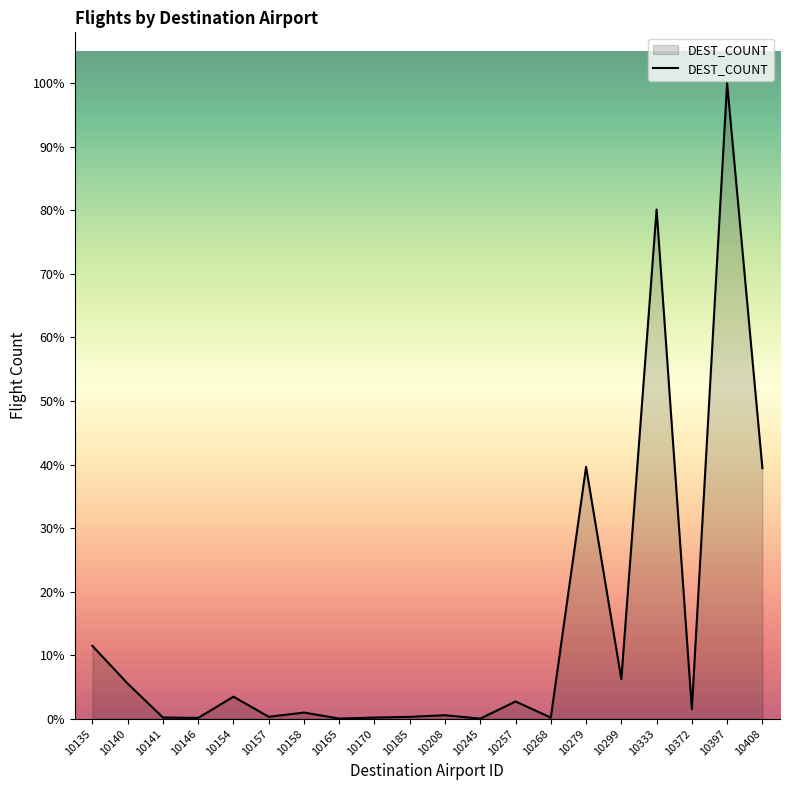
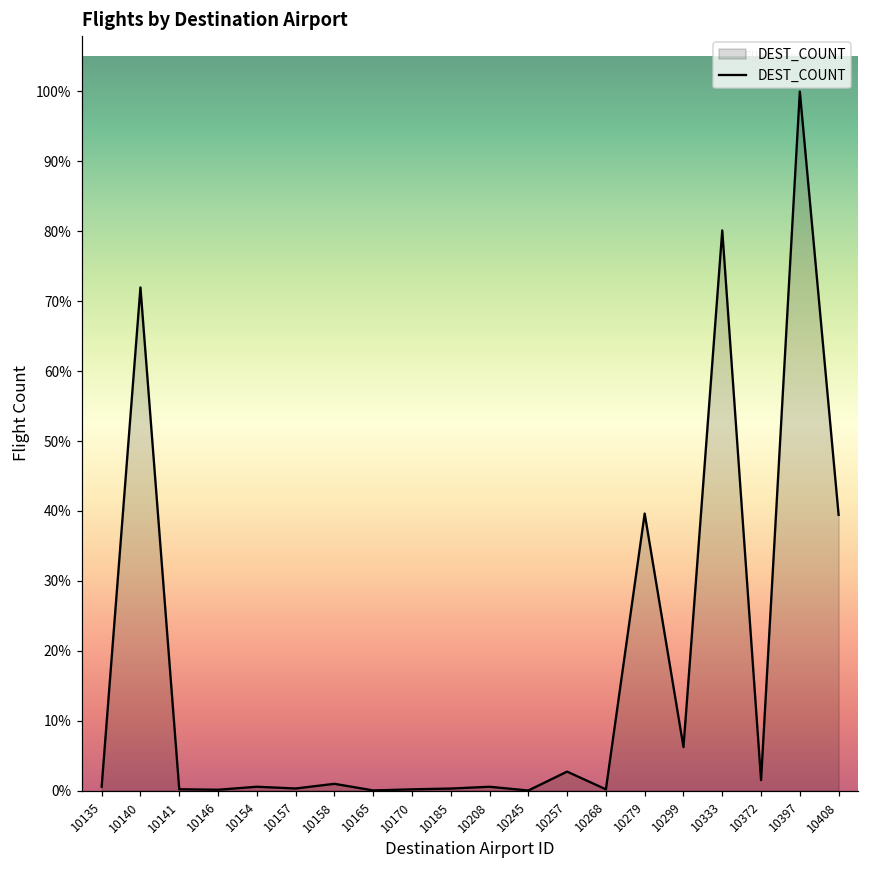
10135: 11% -> 1%
10140: 6% -> 72%
10154: 3% -> 1%
